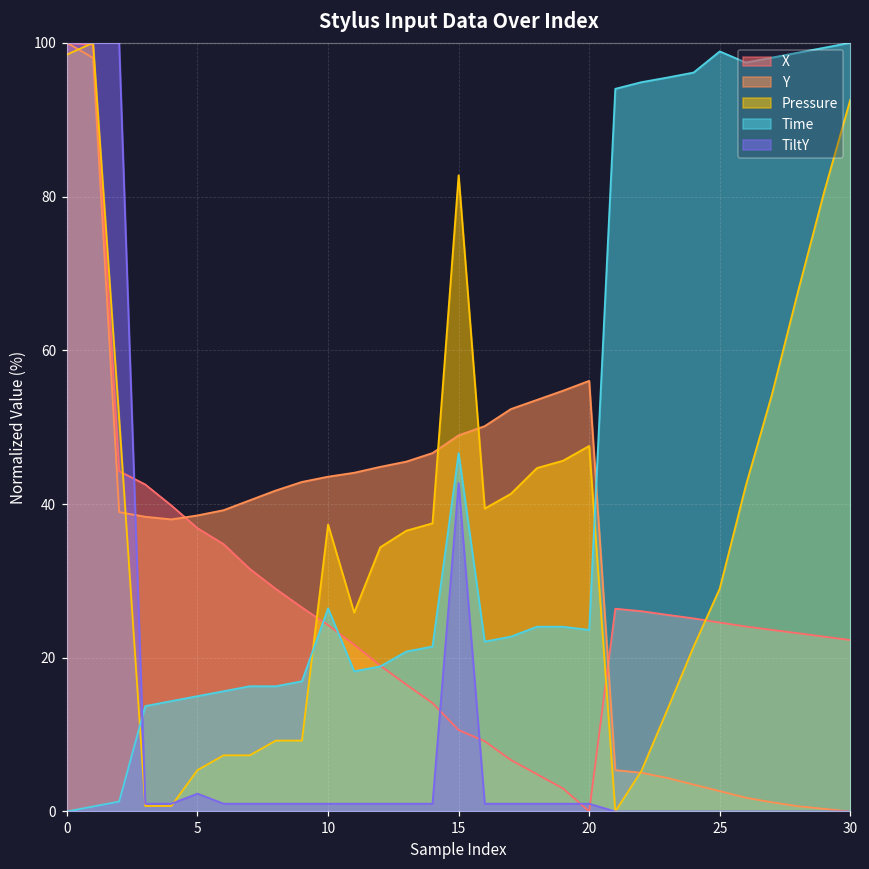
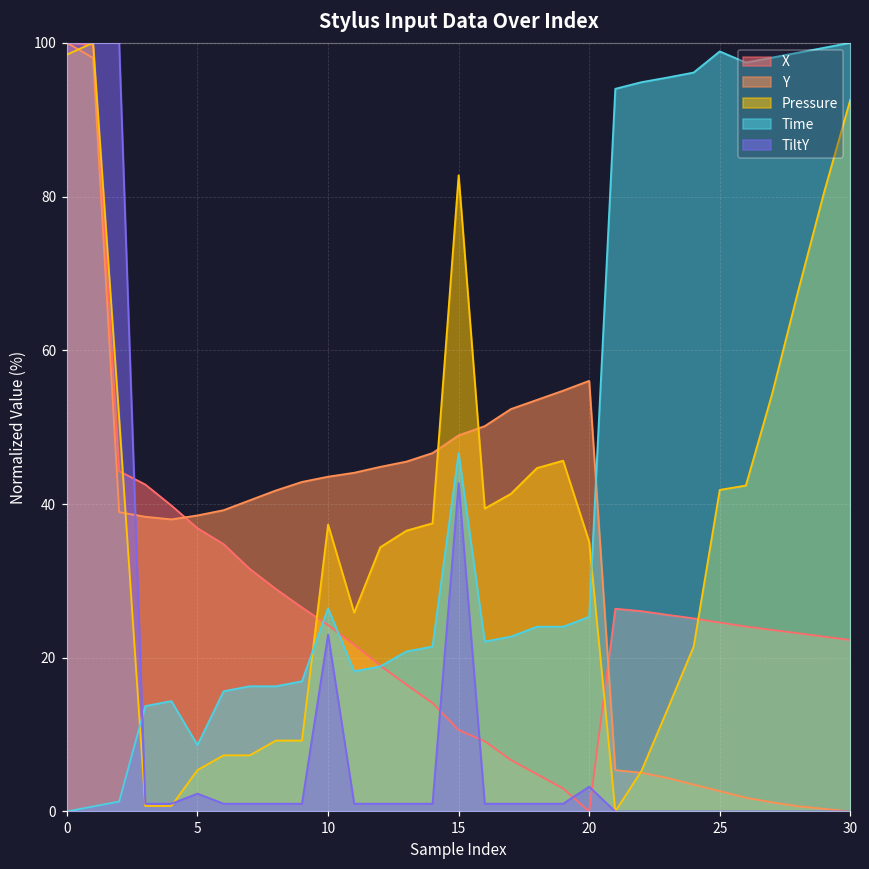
Time, 5: 15 -> 9
TiltY, 10: 1 -> 23
Pressure, 20: 48 -> 35
Time, 20: 24 -> 25
TiltY, 20: 1 -> 3
Pressure, 25: 29 -> 42
